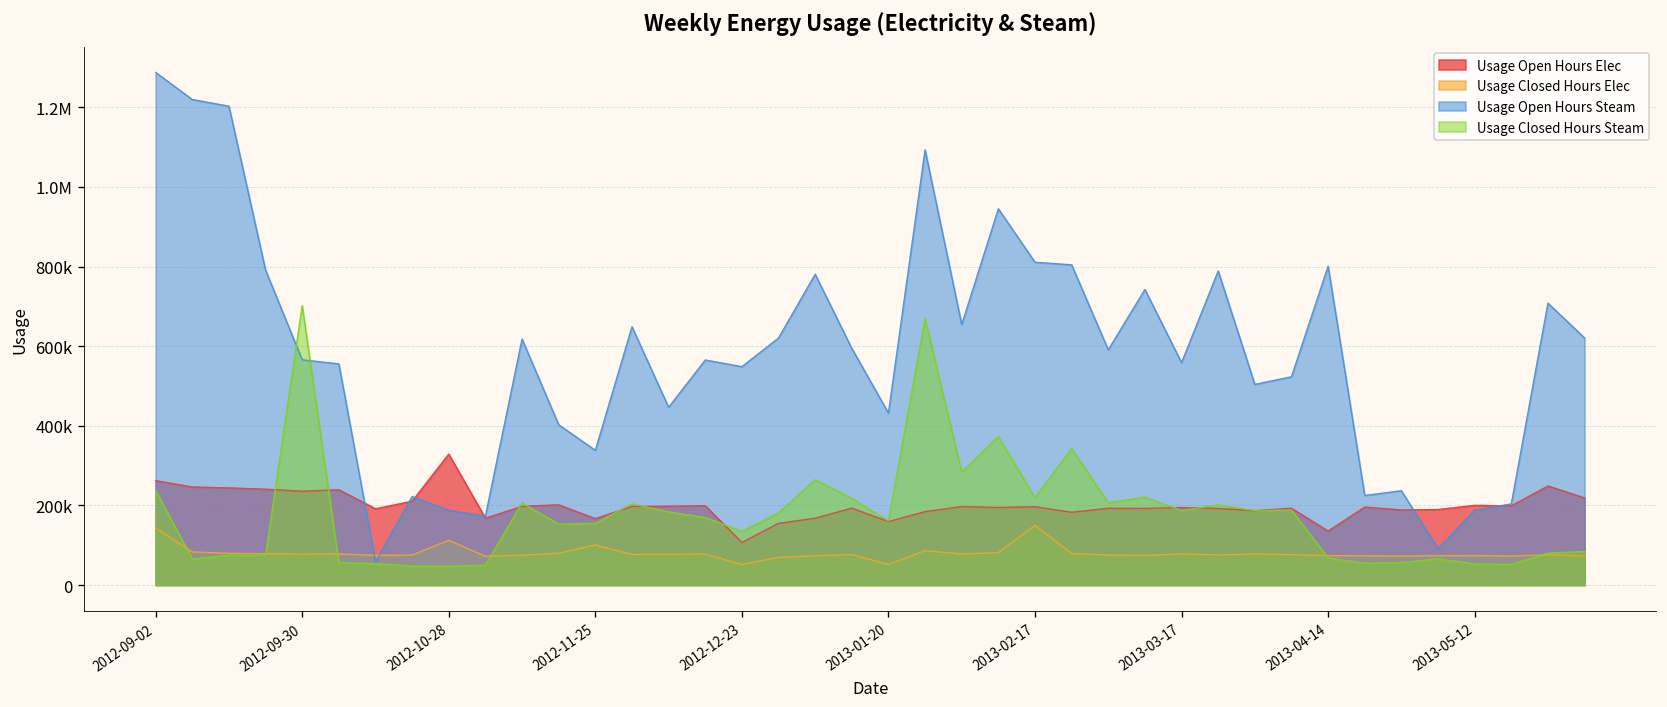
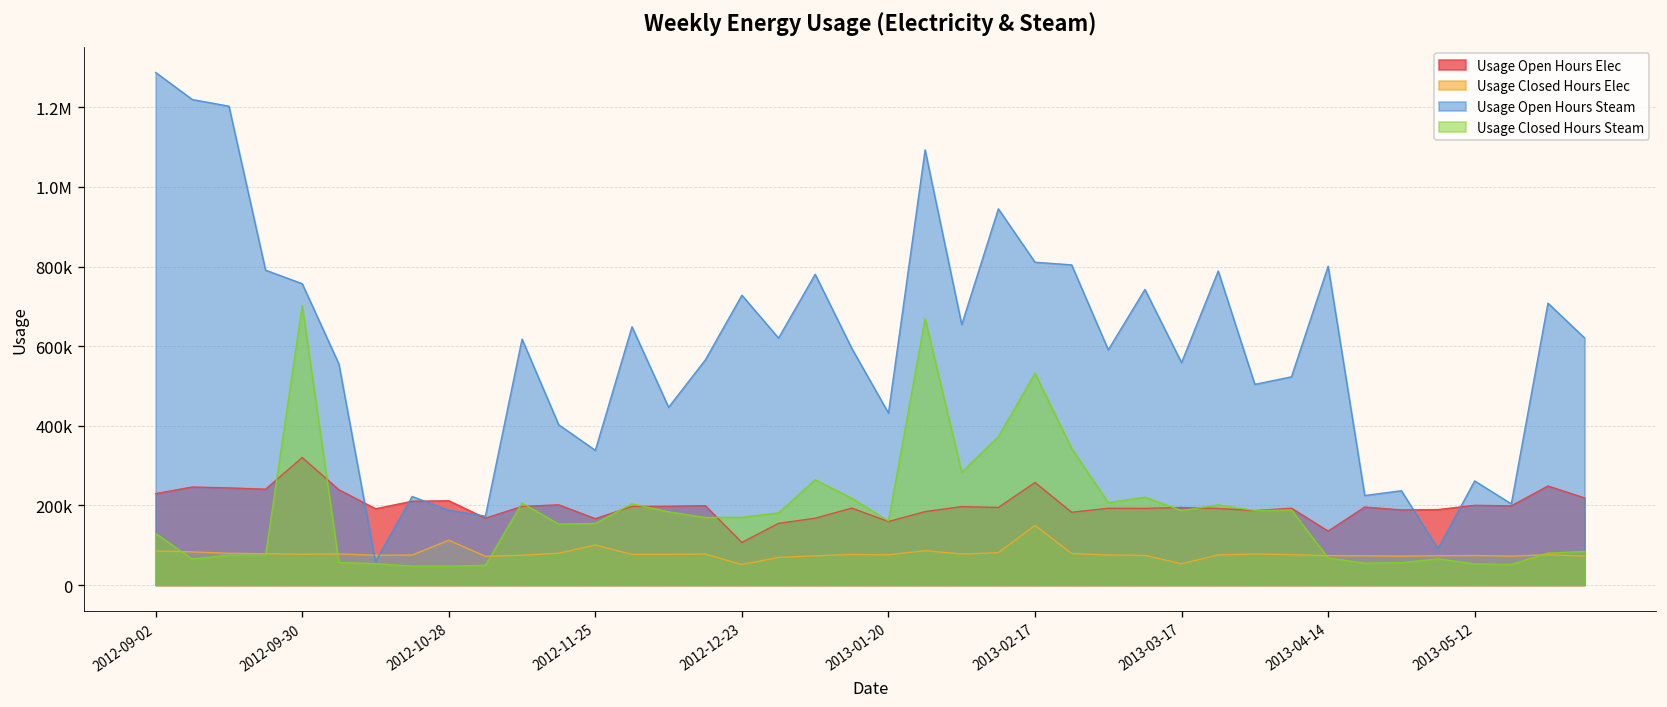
Usage Open Hours Elec, 2012-09-02: 260000 -> 230000
Usage Closed Hours Elec, 2012-09-02: 140000 -> 90000
Usage Closed Hours Steam, 2012-09-02: 240000 -> 130000
Usage Open Hours Elec, 2012-09-30: 240000 -> 320000
Usage Open Hours Steam, 2012-09-30: 570000 -> 760000
Usage Open Hours Elec, 2012-10-28: 330000 -> 210000
Usage Open Hours Steam, 2012-12-23: 550000 -> 730000
Usage Closed Hours Steam, 2012-12-23: 130000 -> 170000
Usage Closed Hours Elec, 2013-01-20: 50000 -> 80000
Usage Open Hours Elec, 2013-02-17: 200000 -> 260000
Usage Closed Hours Steam, 2013-02-17: 220000 -> 530000
Usage Closed Hours Elec, 2013-03-17: 80000 -> 50000
Usage Open Hours Steam, 2013-05-12: 190000 -> 260000
